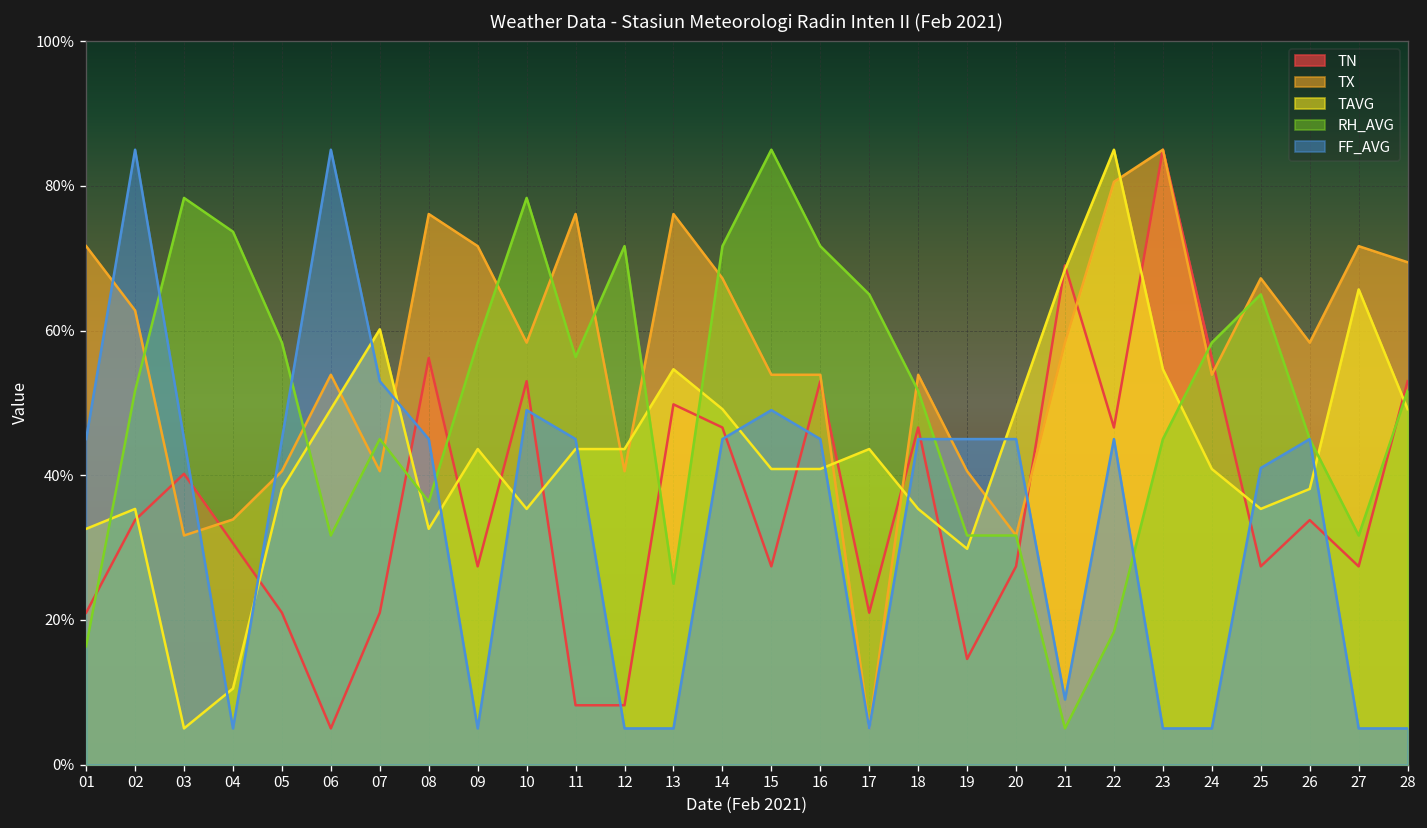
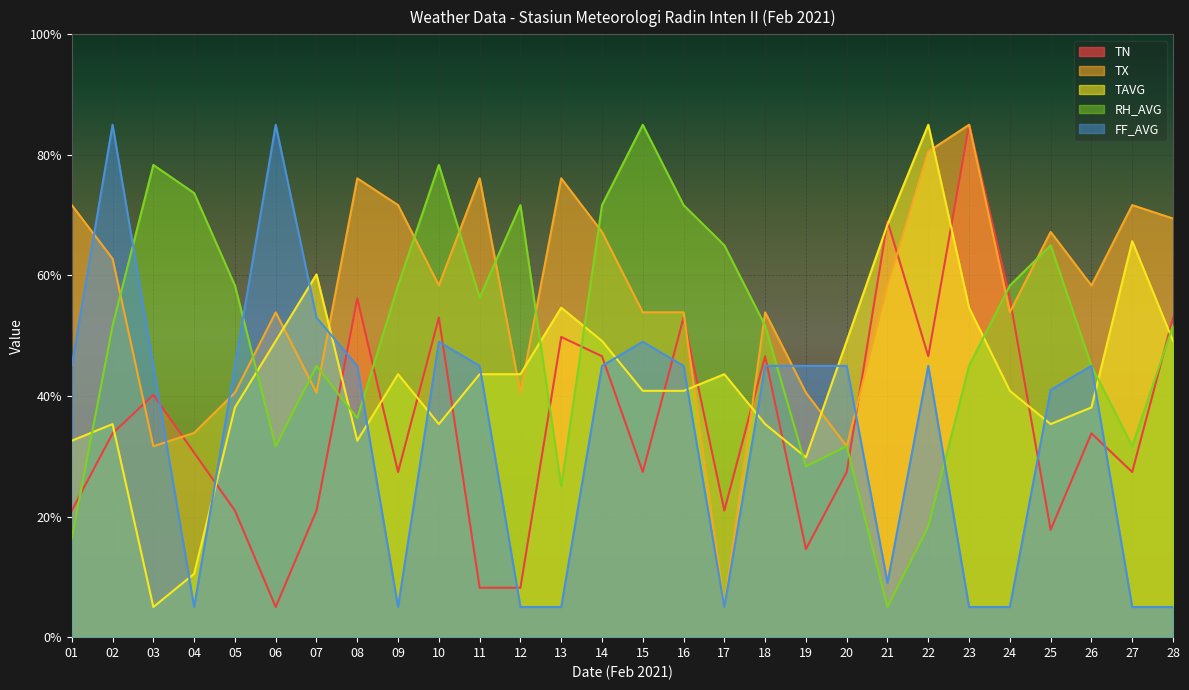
RH_AVG, 19: 32% -> 28%
TN, 25: 27% -> 18%
